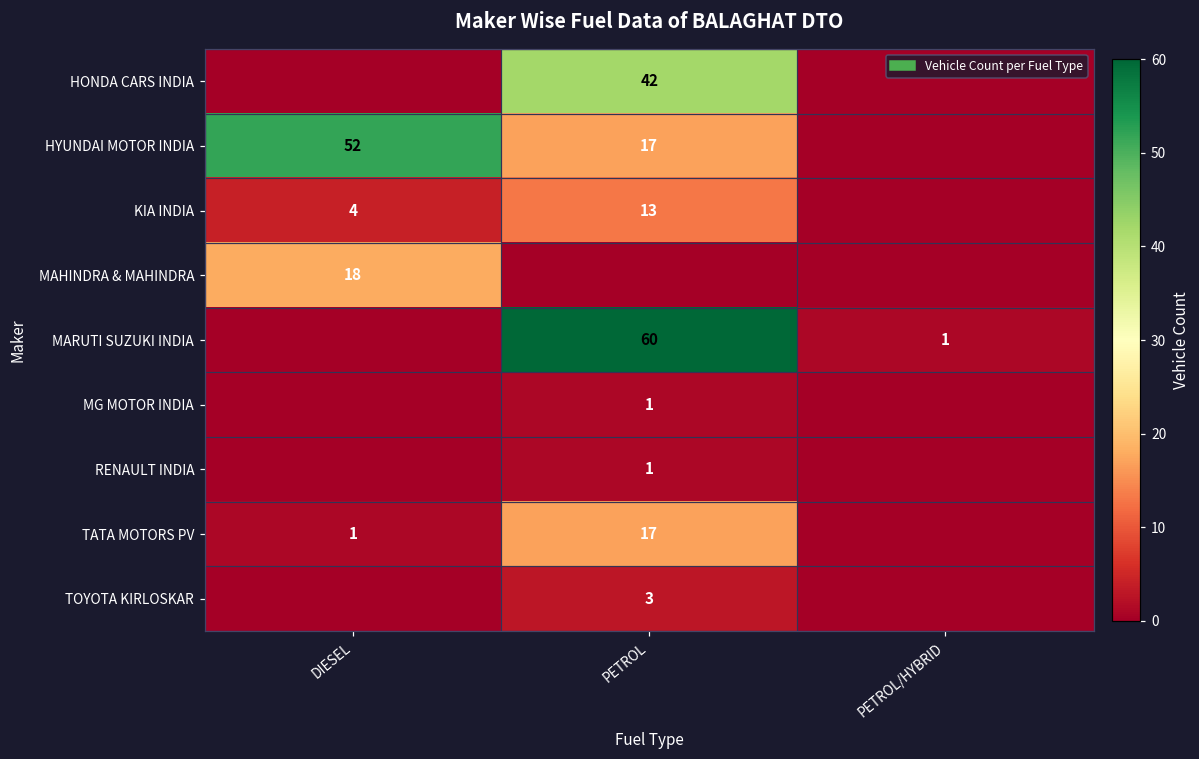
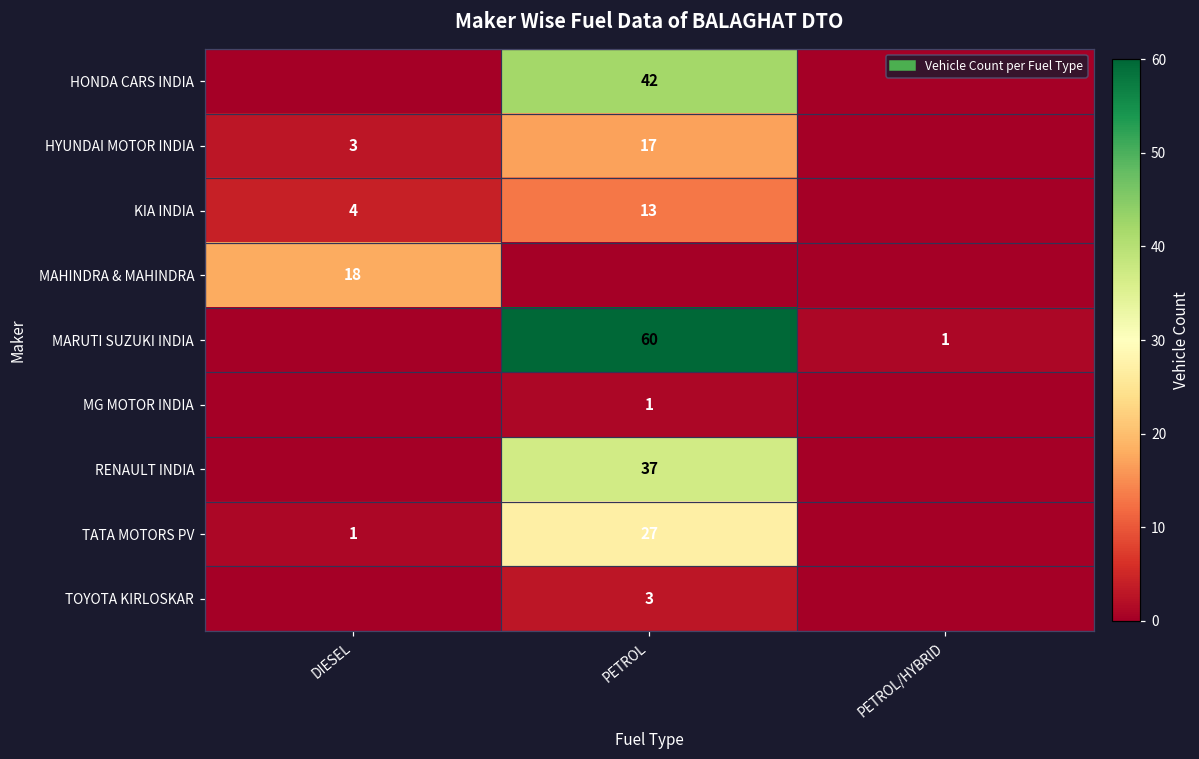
HYUNDAI MOTOR INDIA, DIESEL: 52 -> 3
RENAULT INDIA, PETROL: 1 -> 37
TATA MOTORS PV, PETROL: 17 -> 27
